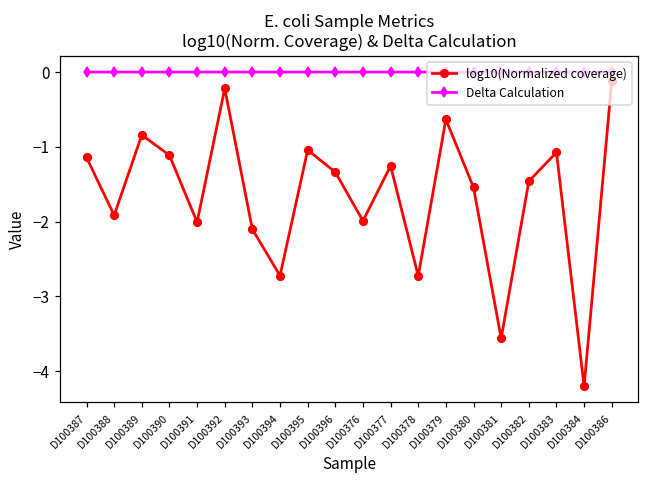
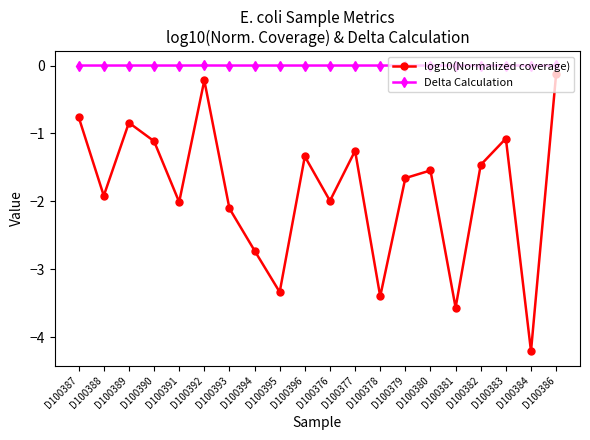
log10(Normalized coverage), D100387: -1.1 -> -0.8
log10(Normalized coverage), D100395: -1.0 -> -3.3
log10(Normalized coverage), D100378: -2.7 -> -3.4
log10(Normalized coverage), D100379: -0.6 -> -1.7
